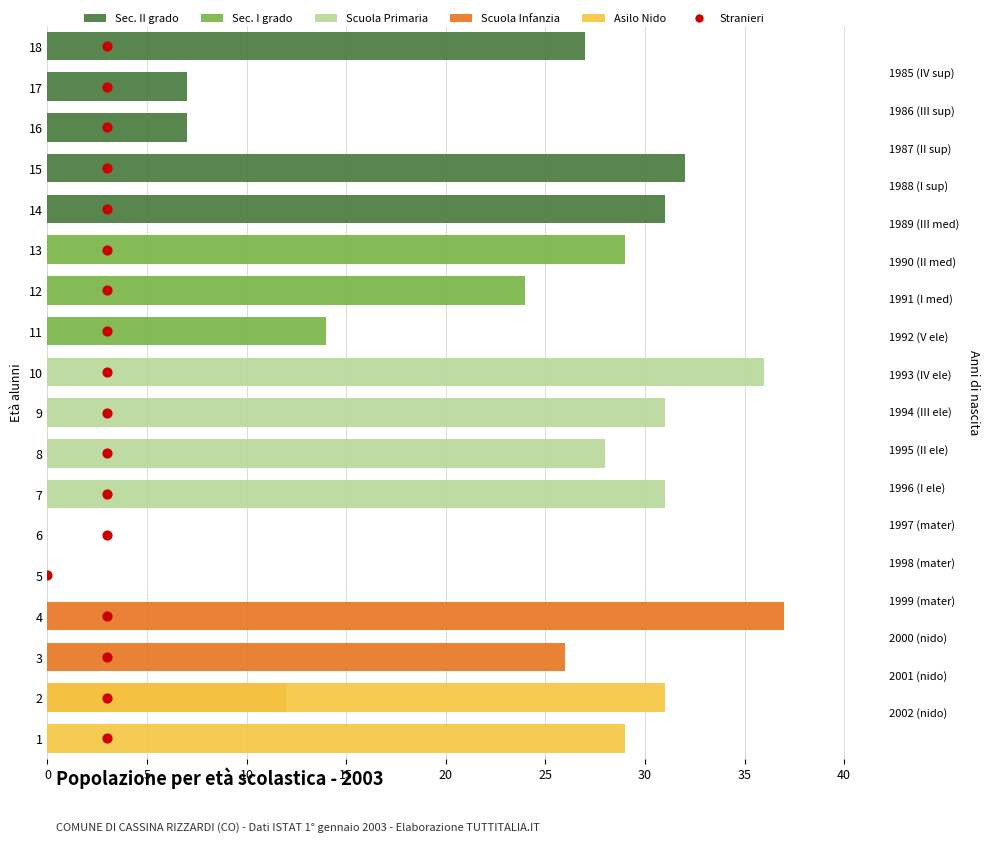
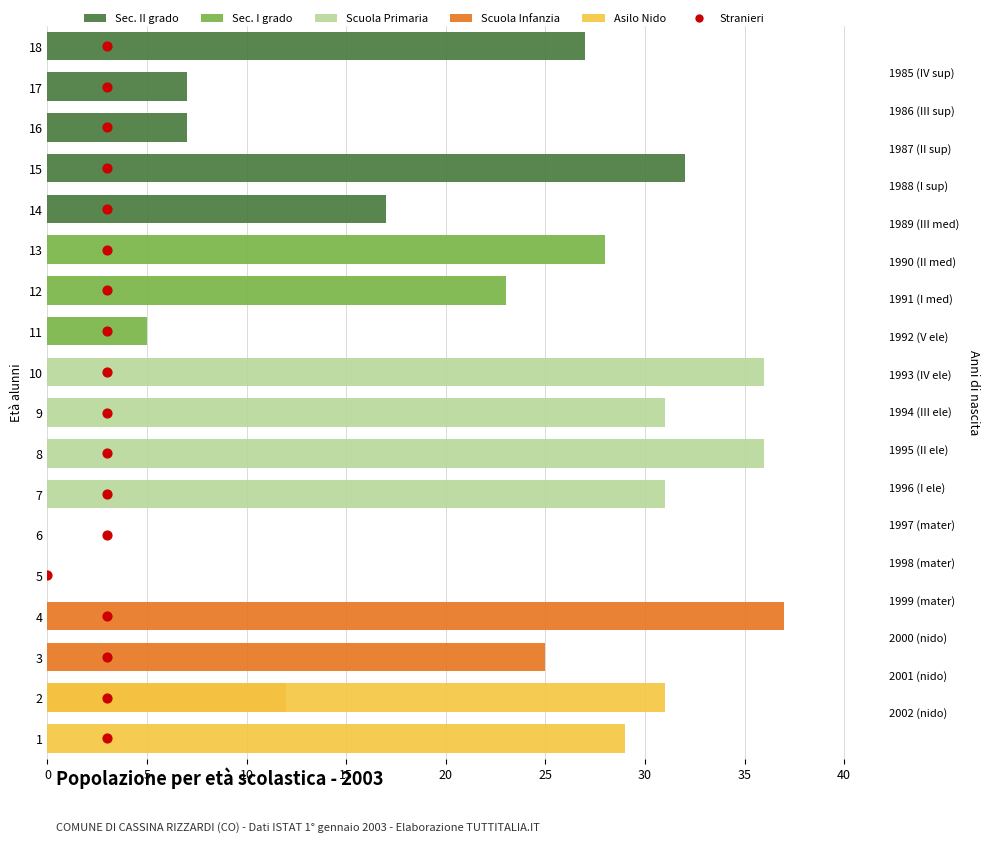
Sec. II grado, 14: 31 -> 17
Sec. I grado, 13: 29 -> 28
Sec. I grado, 12: 24 -> 23
Sec. I grado, 11: 14 -> 5
Scuola Primaria, 8: 28 -> 36
Scuola Infanzia, 3: 26 -> 25
